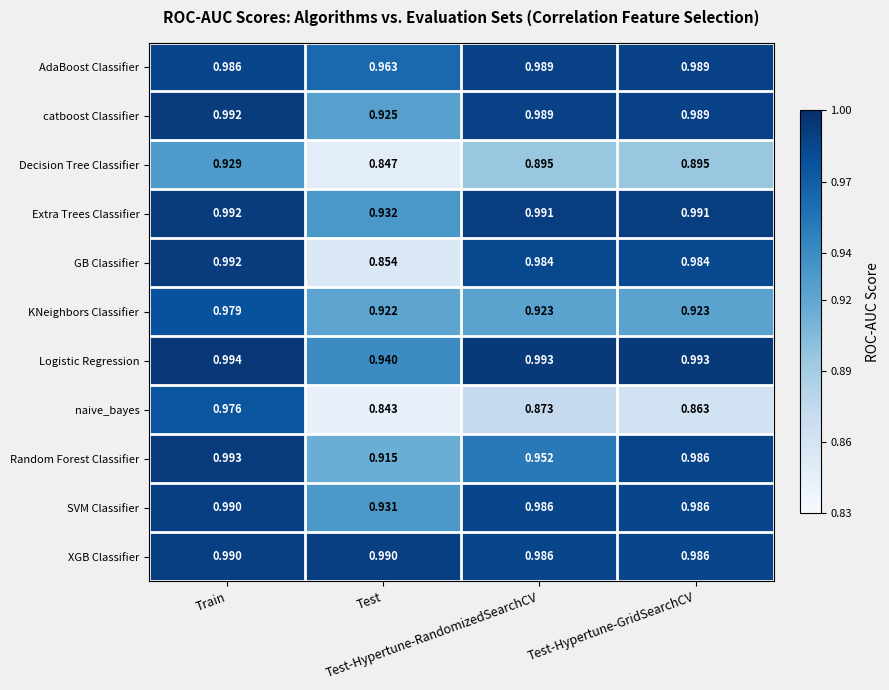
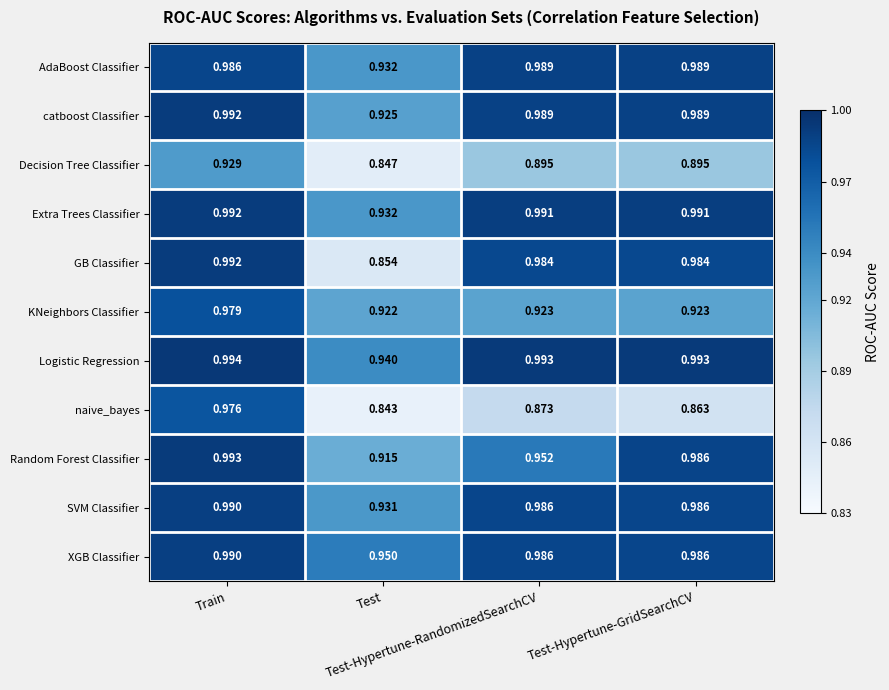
AdaBoost Classifier, Test: 0.963 -> 0.932
XGB Classifier, Test: 0.990 -> 0.950
